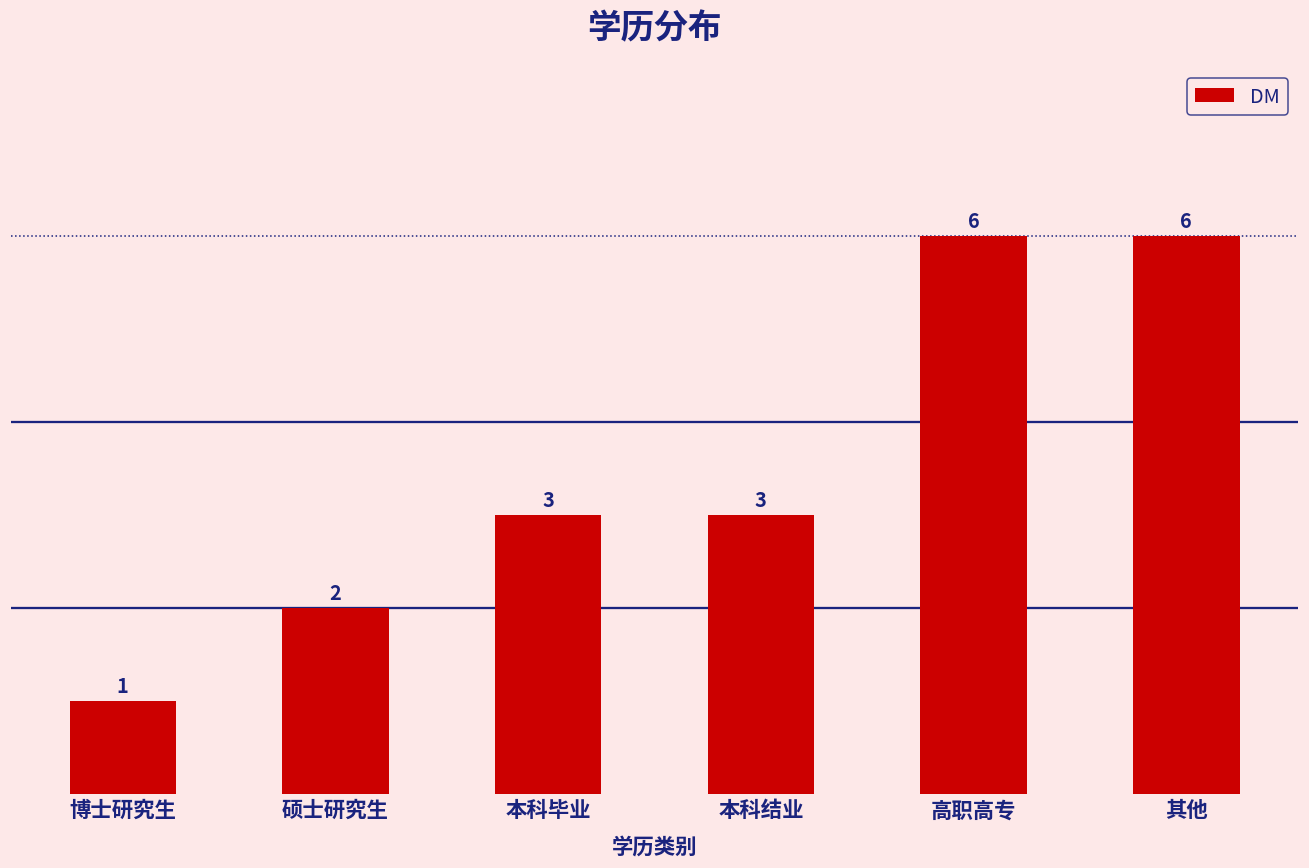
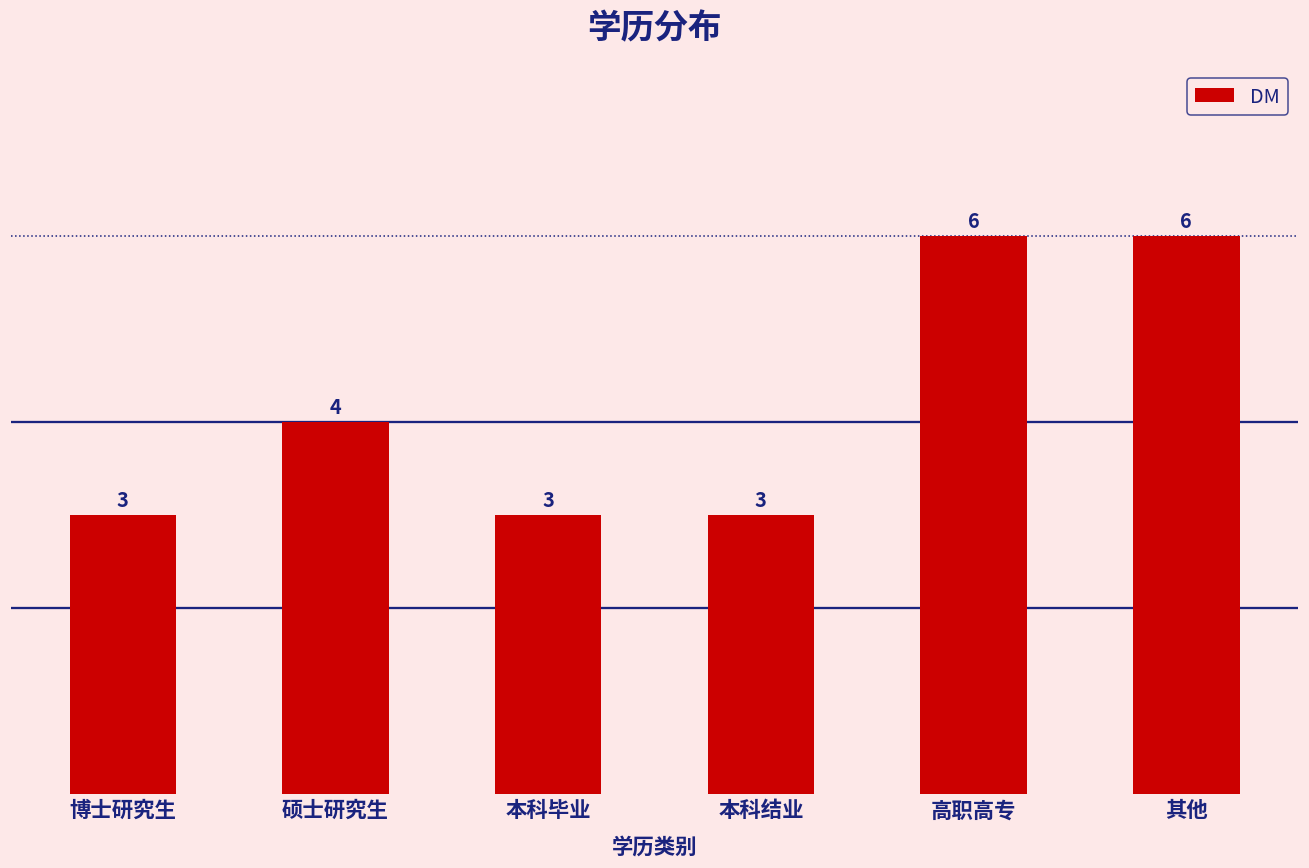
博士研究生: 1 -> 3
硕士研究生: 2 -> 4
